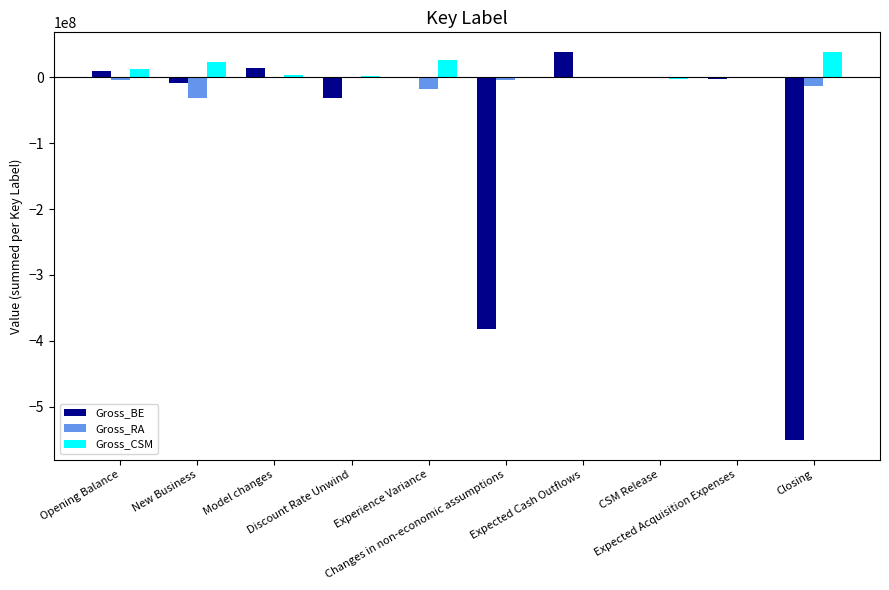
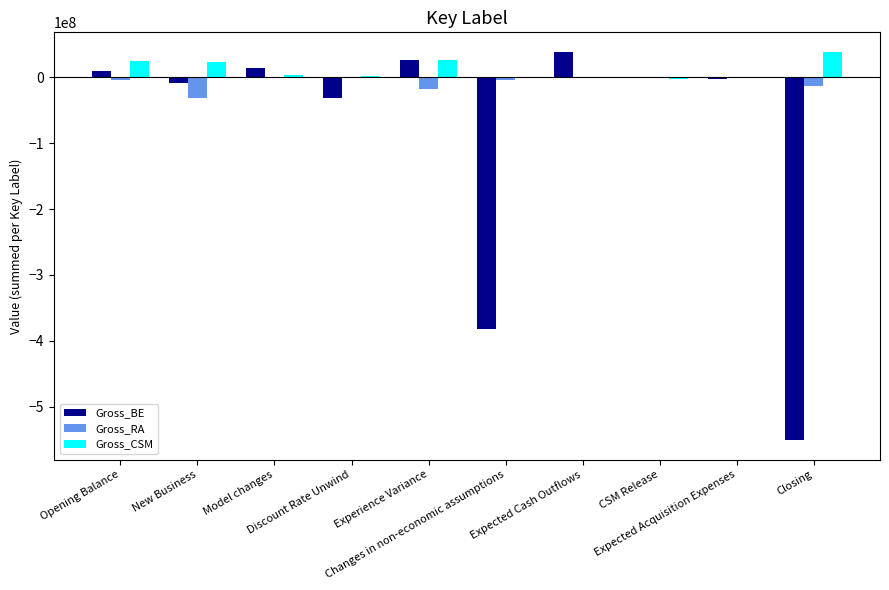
Gross_CSM, Opening Balance: 10000000 -> 20000000
Gross_BE, Experience Variance: 0 -> 30000000
